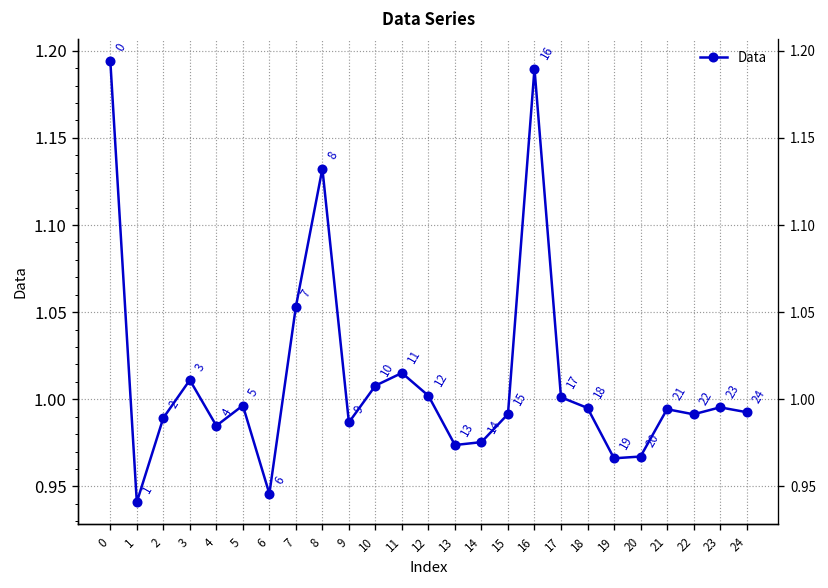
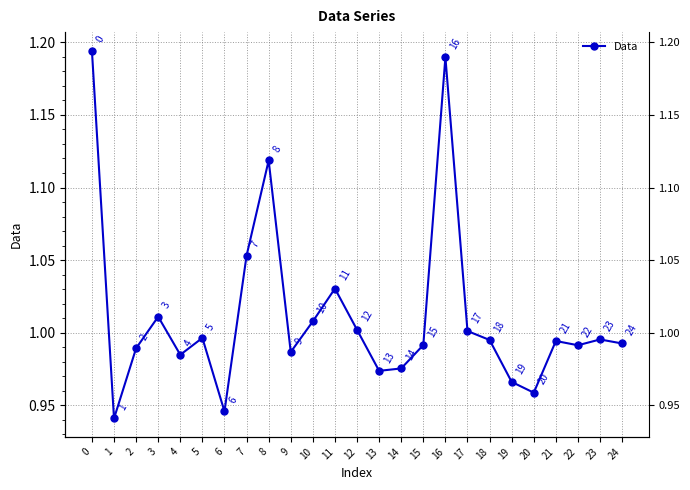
8: 1.132 -> 1.119
11: 1.015 -> 1.030
20: 0.967 -> 0.959
